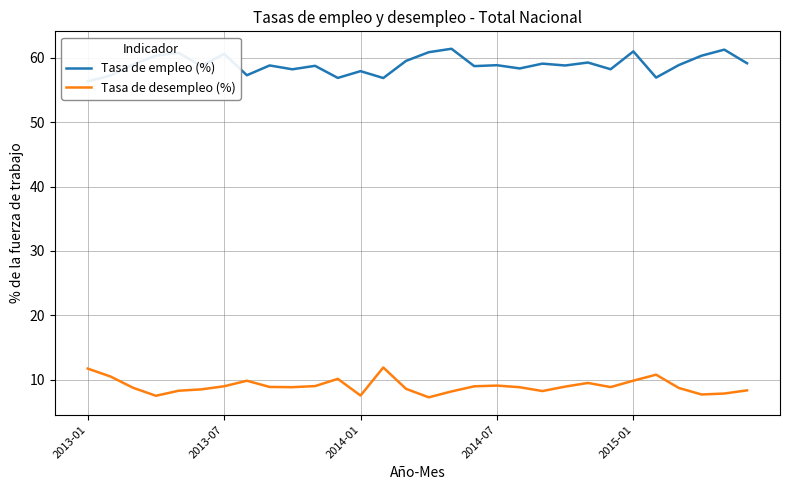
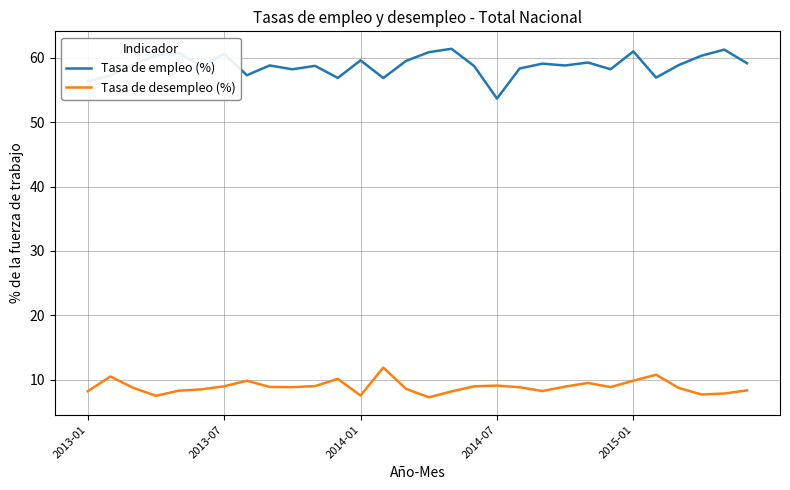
Tasa de desempleo (%), 2013-01: 12 -> 8
Tasa de empleo (%), 2014-01: 58 -> 60
Tasa de empleo (%), 2014-07: 59 -> 54
